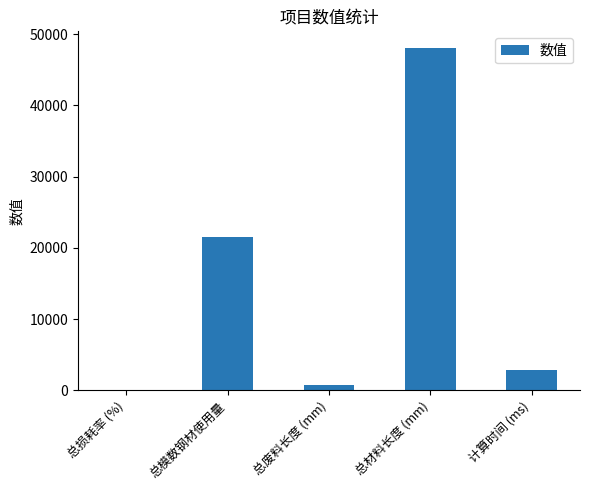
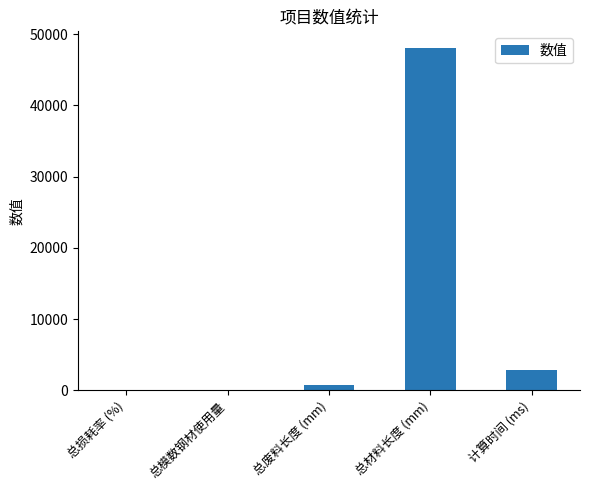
总模数钢材使用量: 21000 -> 0
